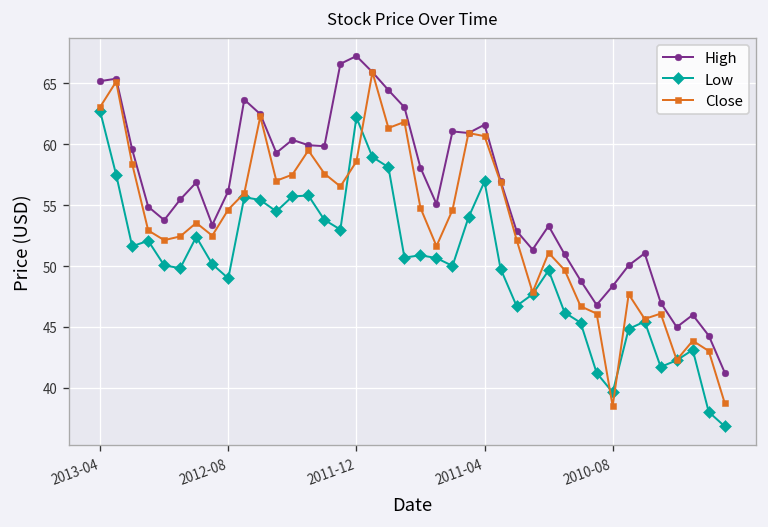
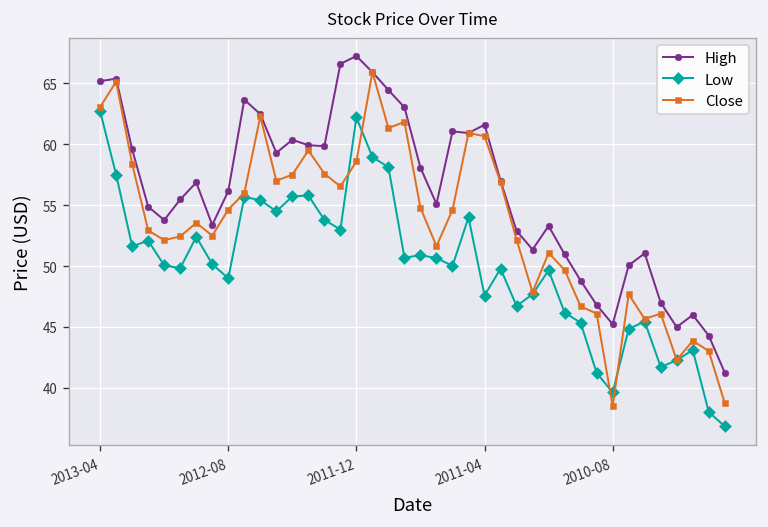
Low, 2011-04: 57.0 -> 47.6
High, 2010-08: 48.4 -> 45.2
